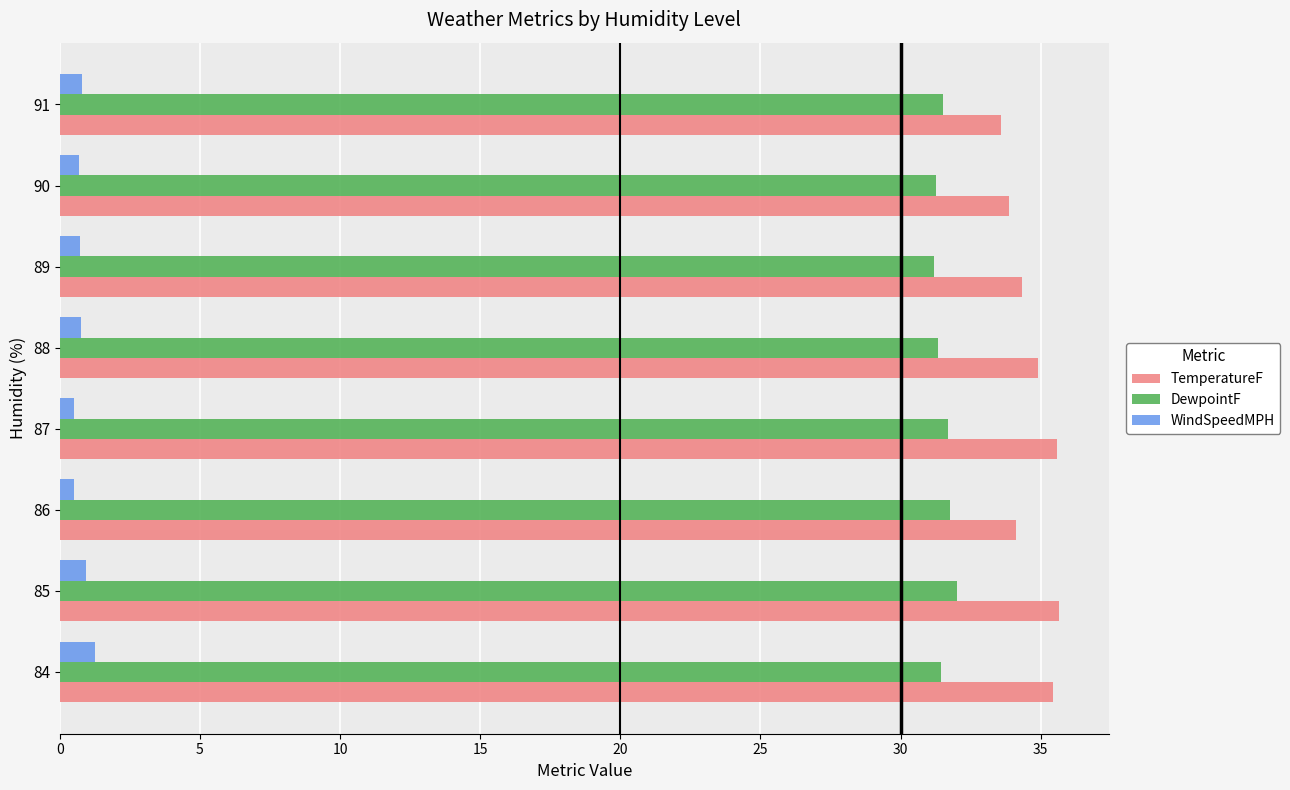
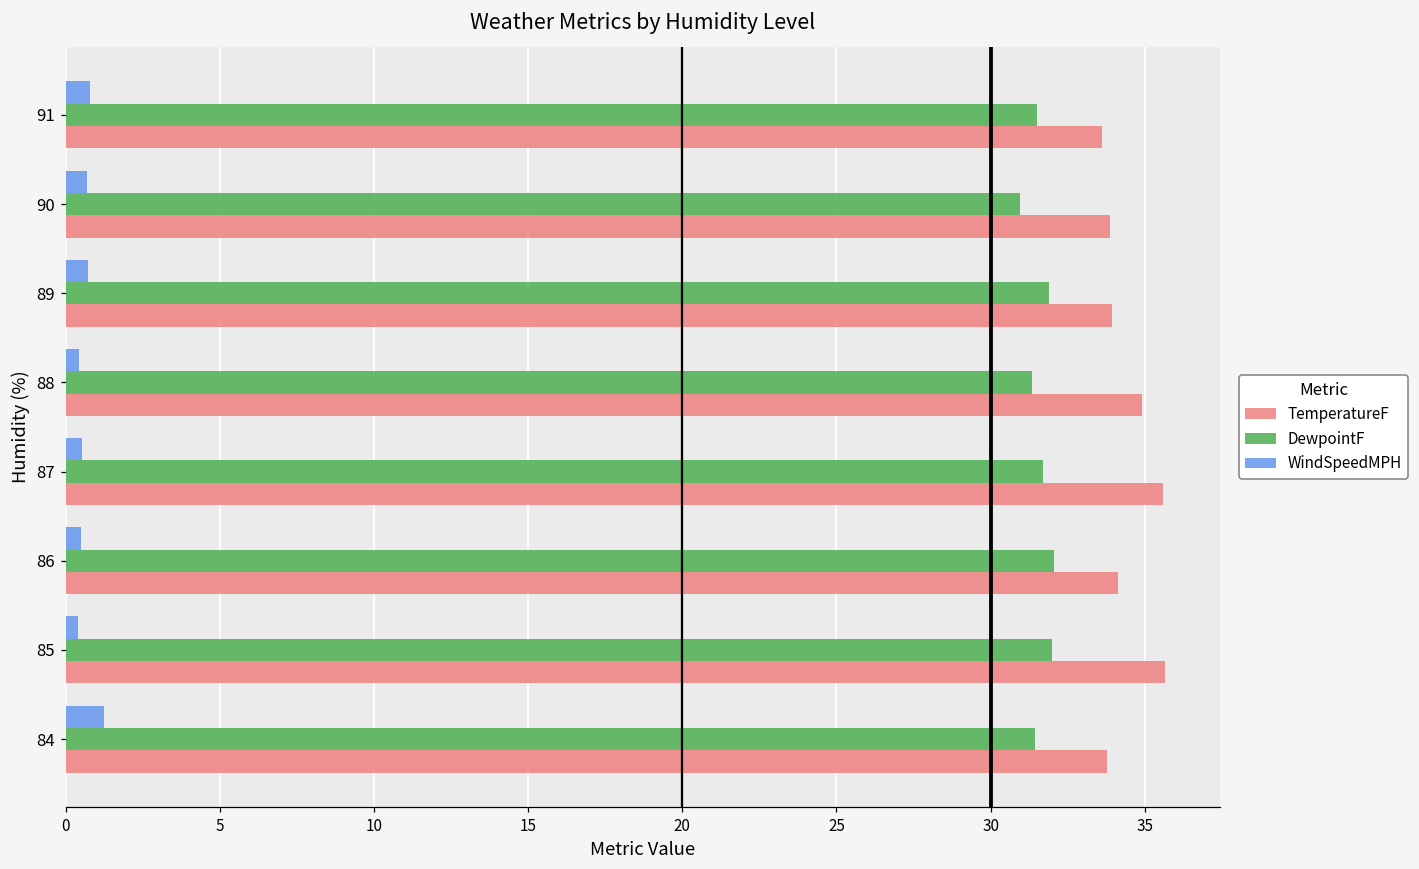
DewpointF, 90: 31.3 -> 30.9
DewpointF, 89: 31.2 -> 31.9
TemperatureF, 89: 34.4 -> 34.0
WindSpeedMPH, 88: 0.8 -> 0.4
DewpointF, 86: 31.8 -> 32.1
WindSpeedMPH, 85: 1.0 -> 0.4
TemperatureF, 84: 35.5 -> 33.8
